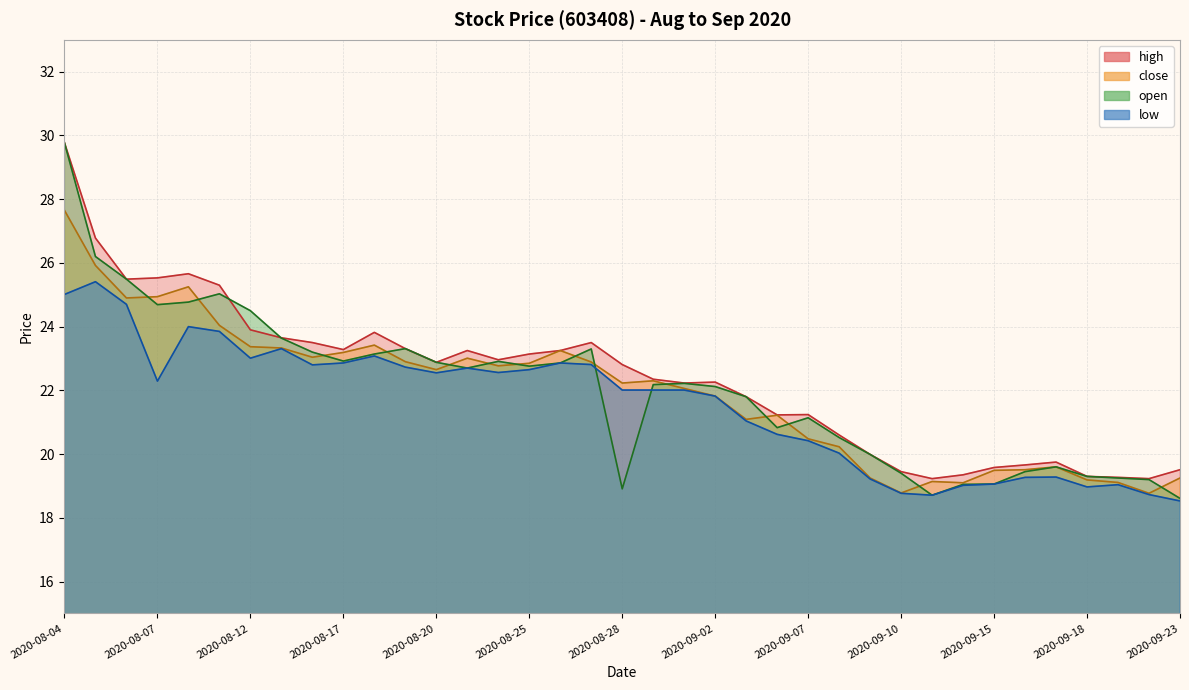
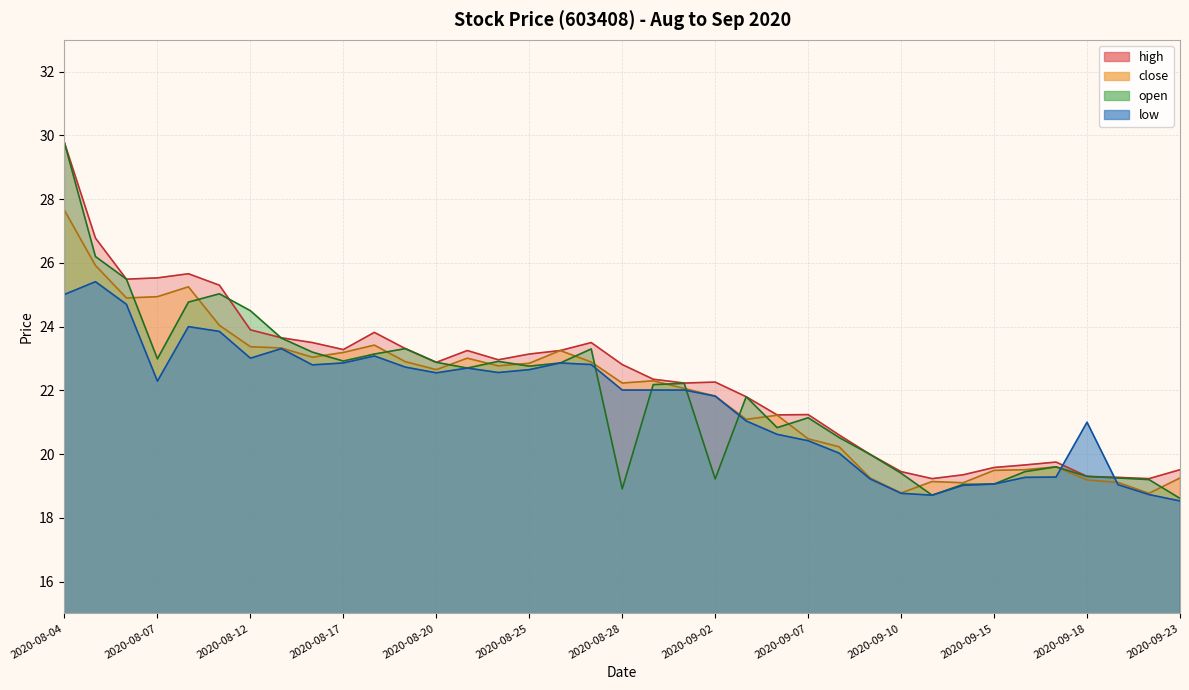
open, 2020-08-07: 24.7 -> 23.0
open, 2020-09-02: 22.1 -> 19.2
low, 2020-09-18: 19.0 -> 21.0
